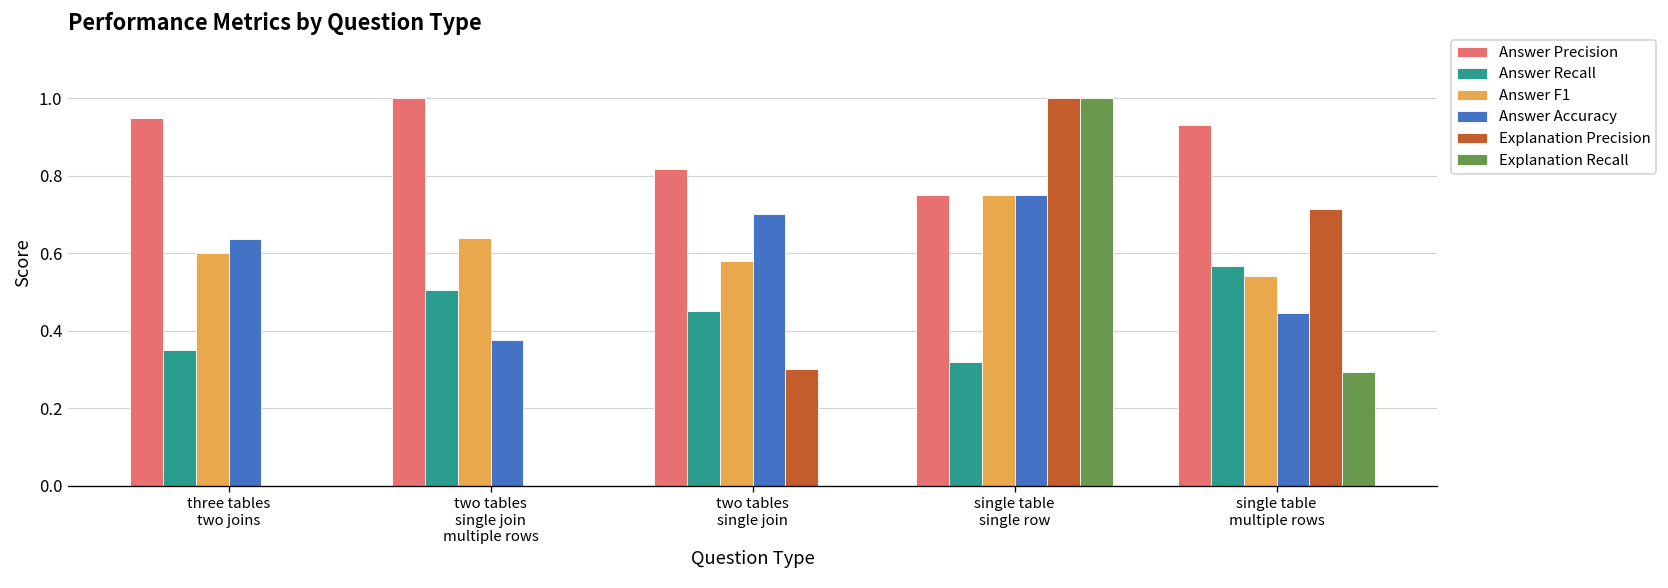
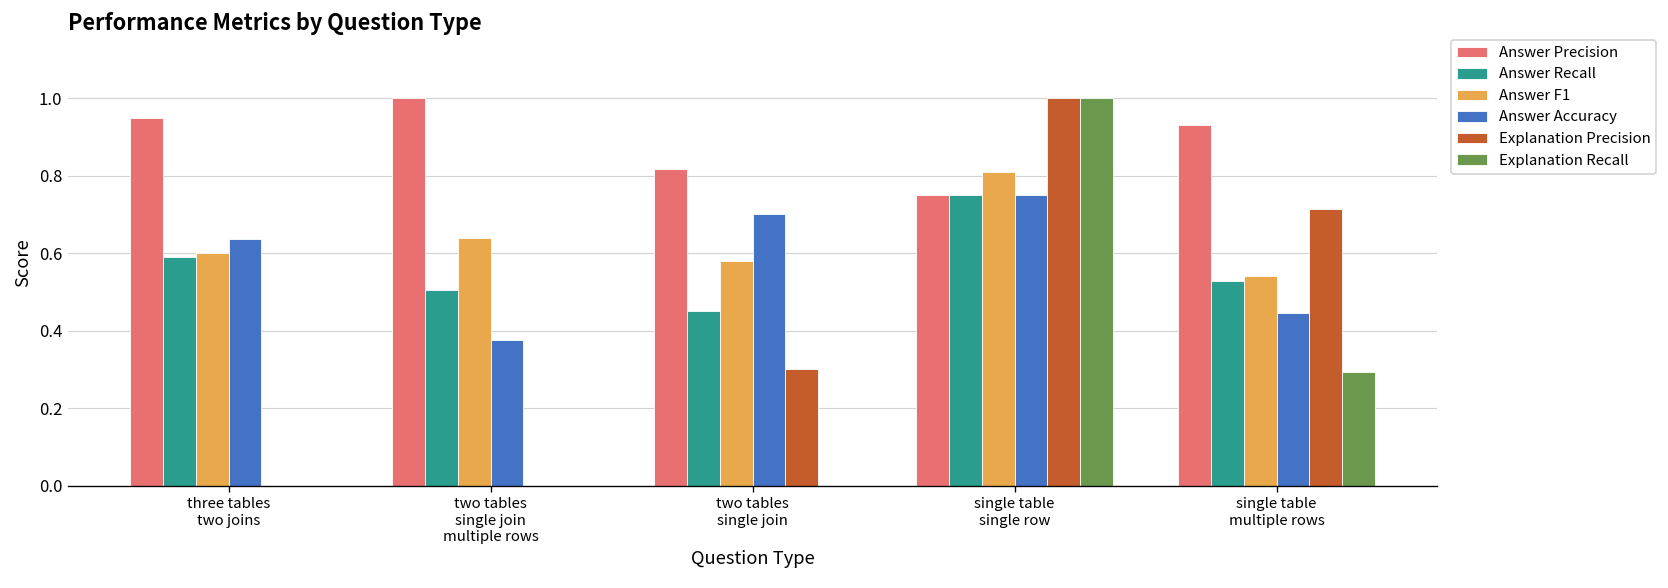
Answer Recall, three tables two joins: 0.35 -> 0.59
Answer Recall, single table single row: 0.32 -> 0.75
Answer F1, single table single row: 0.75 -> 0.81
Answer Recall, single table multiple rows: 0.57 -> 0.53
